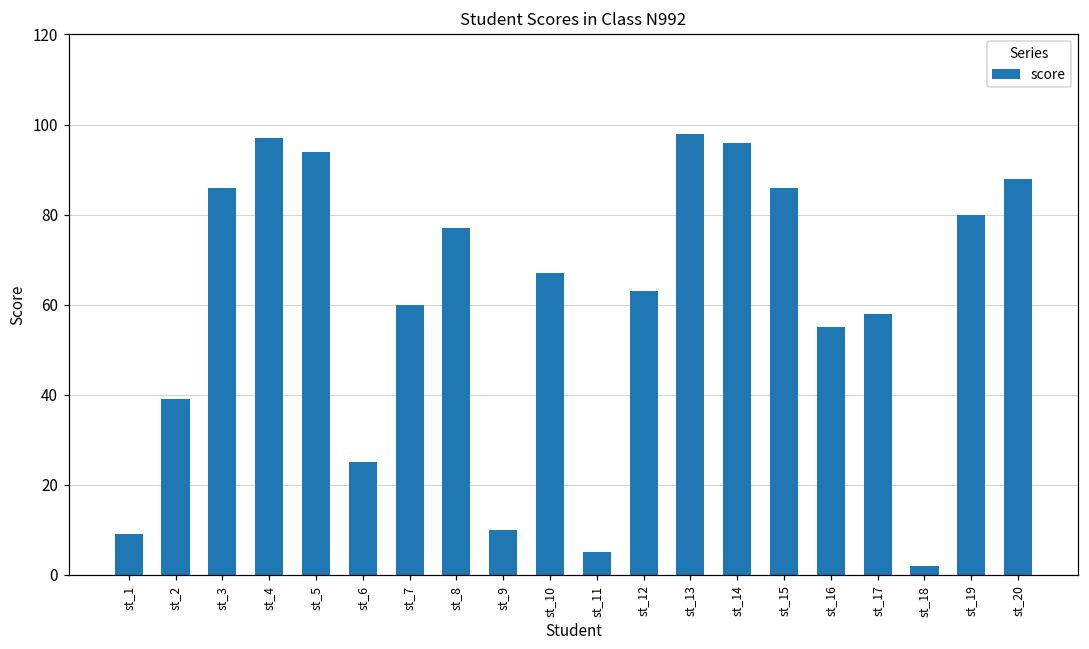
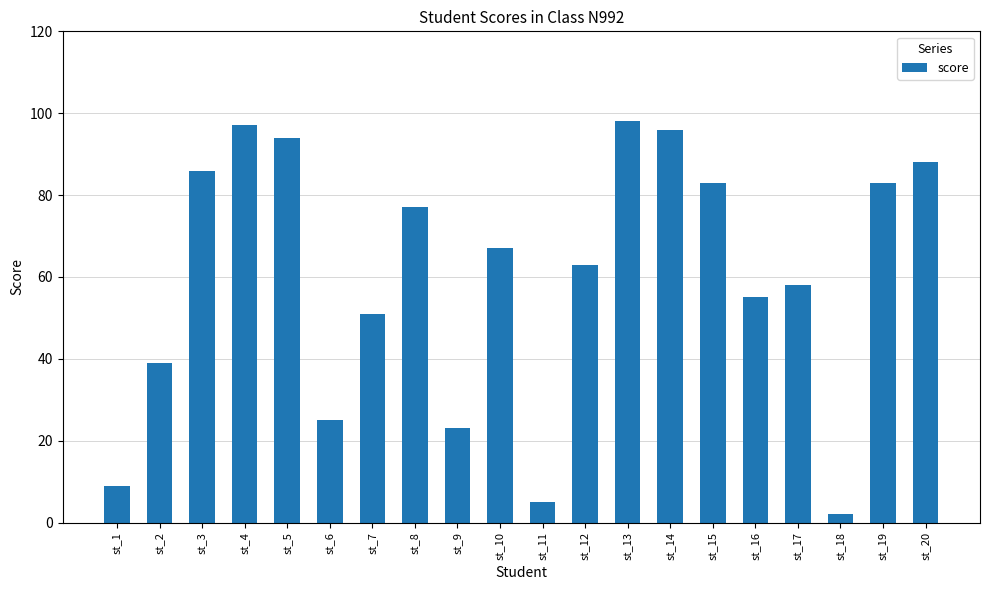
st_7: 60 -> 51
st_9: 10 -> 23
st_15: 86 -> 83
st_19: 80 -> 83
